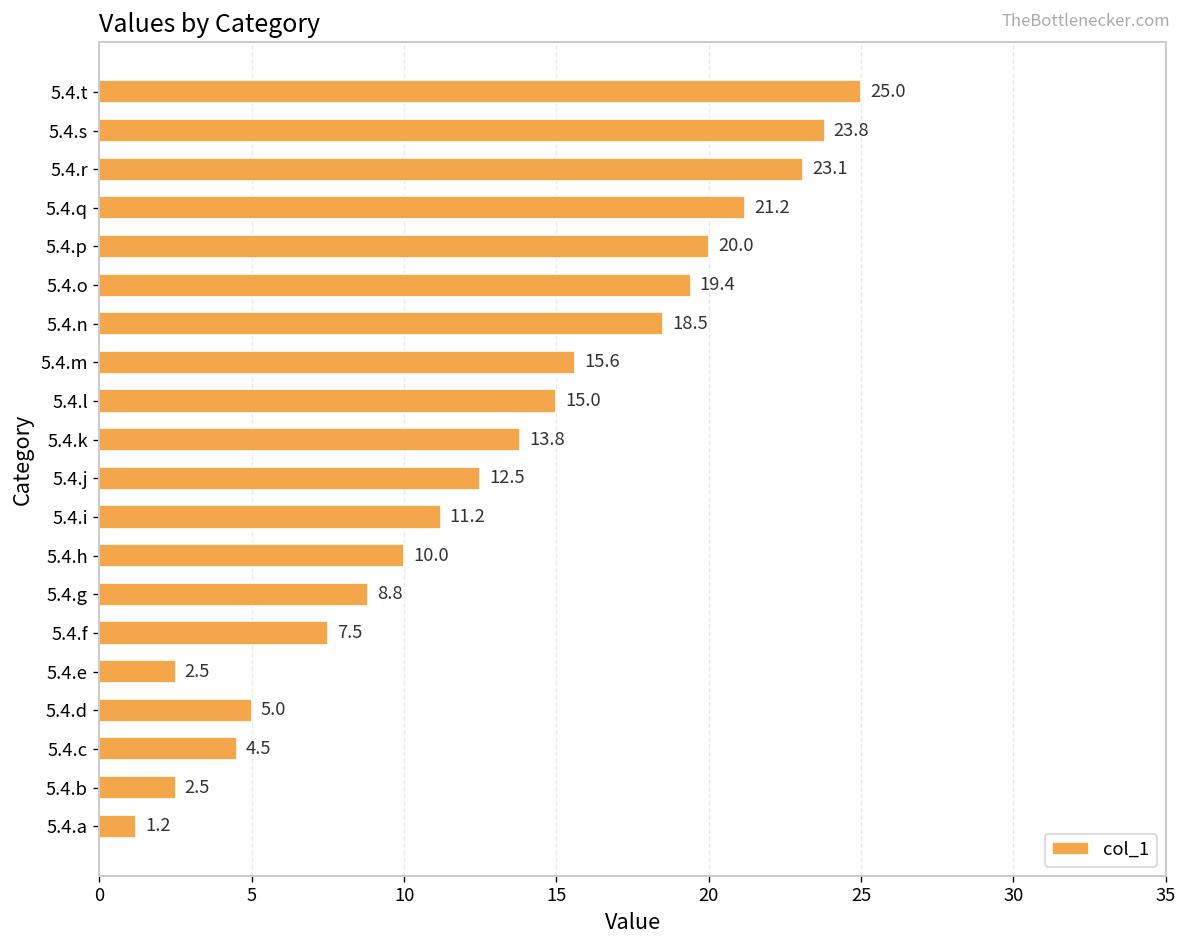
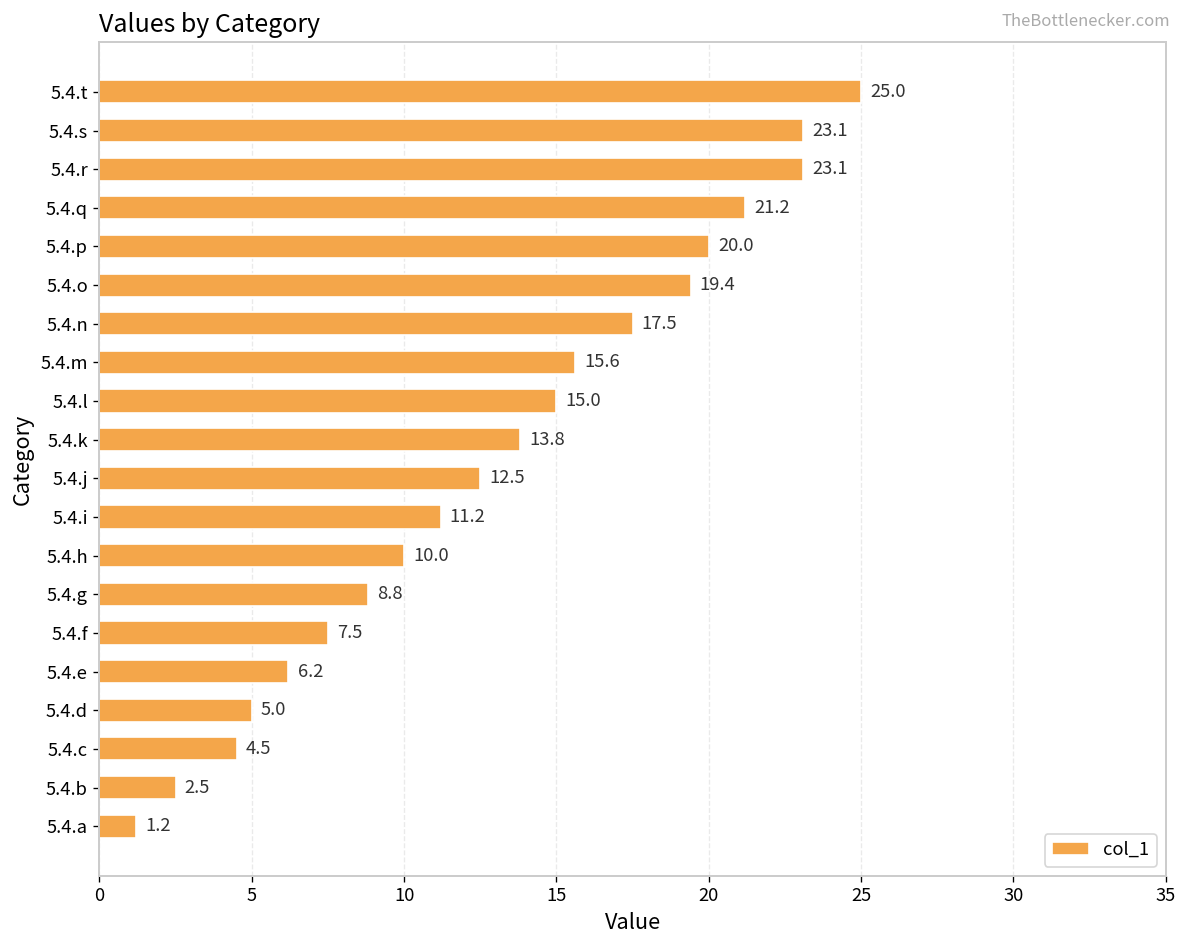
5.4.s: 23.8 -> 23.1
5.4.n: 18.5 -> 17.5
5.4.e: 2.5 -> 6.2
